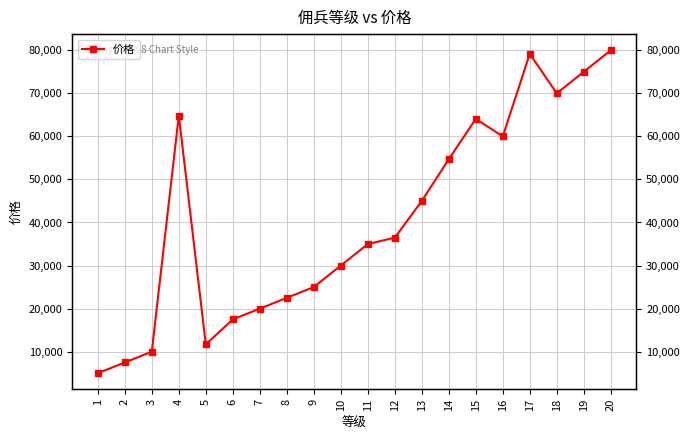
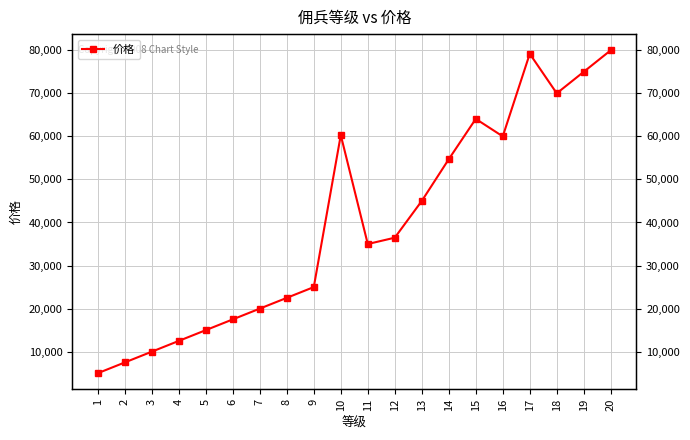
4: 65,000 -> 13,000
5: 12,000 -> 15,000
10: 30,000 -> 60,000
